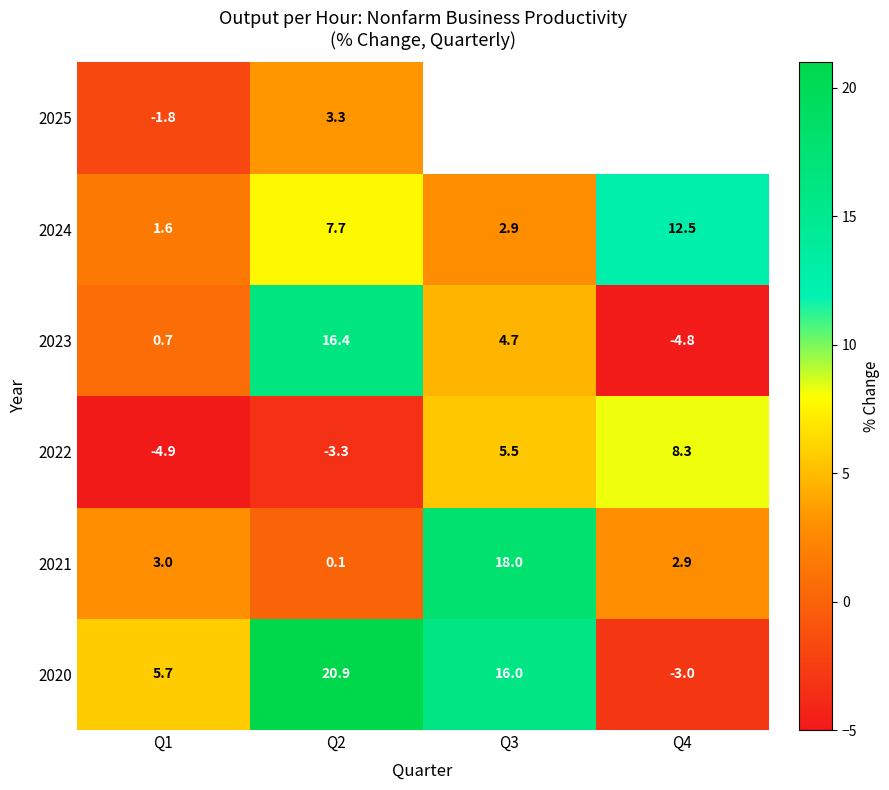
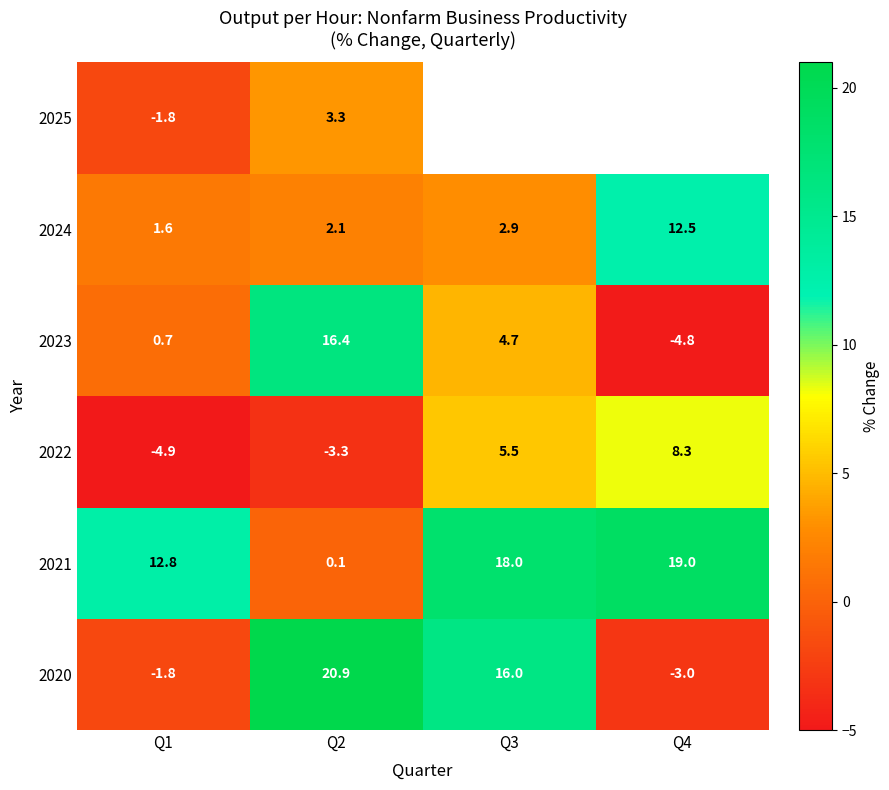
2024, Q2: 7.7 -> 2.1
2021, Q1: 3.0 -> 12.8
2021, Q4: 2.9 -> 19.0
2020, Q1: 5.7 -> -1.8
